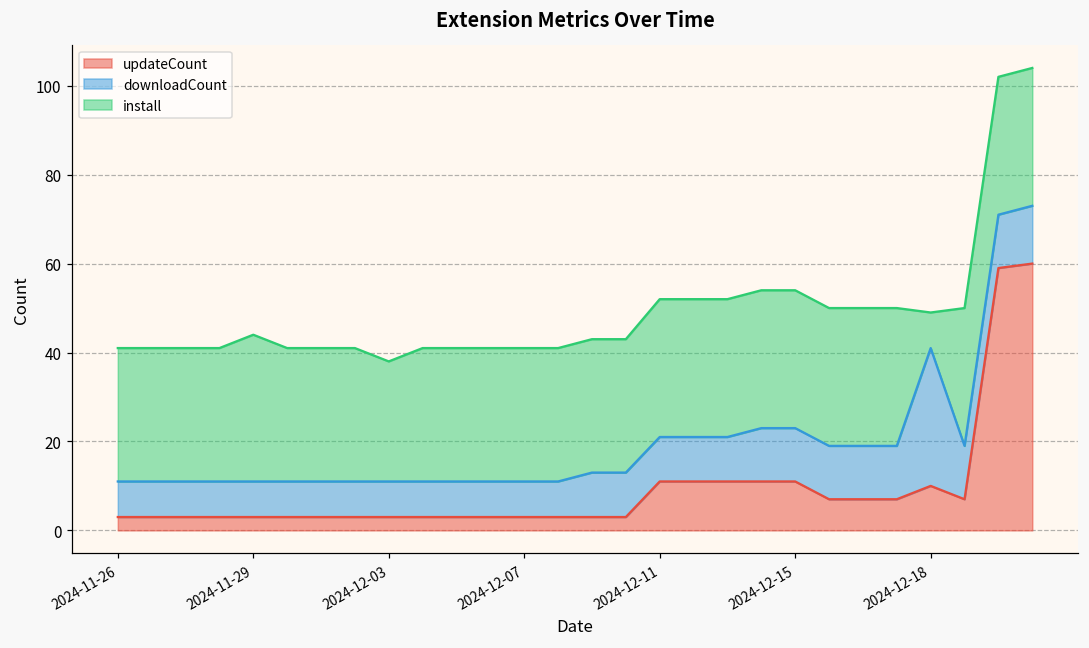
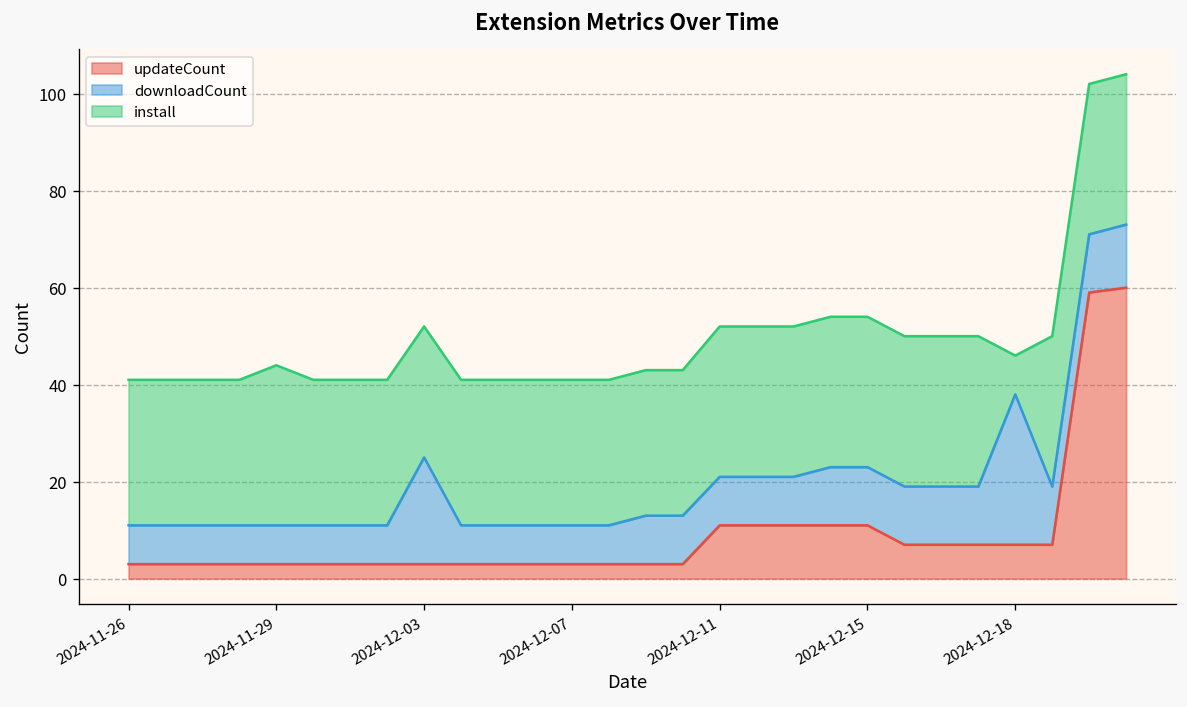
downloadCount, 2024-12-03: 8 -> 22
updateCount, 2024-12-18: 10 -> 7
